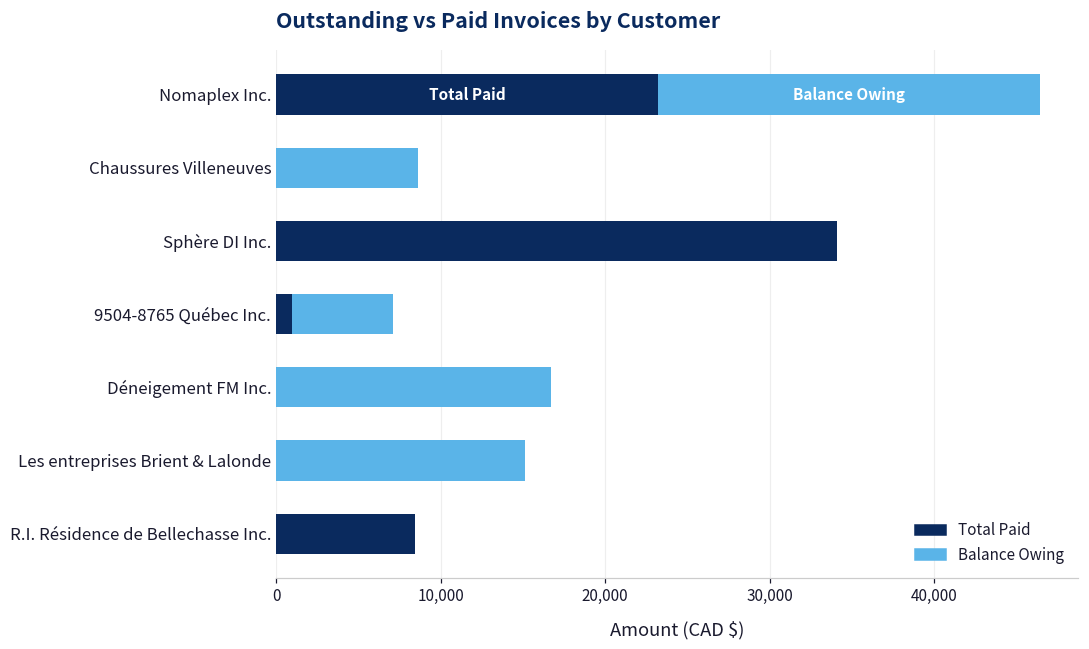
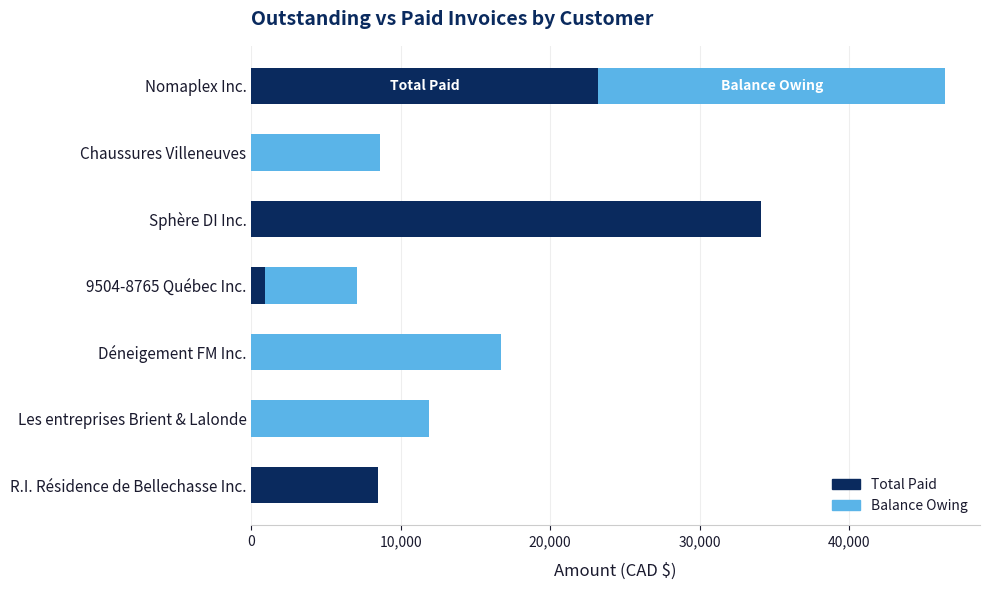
Balance Owing, Les entreprises Brient & Lalonde: 15,100 -> 11,900
